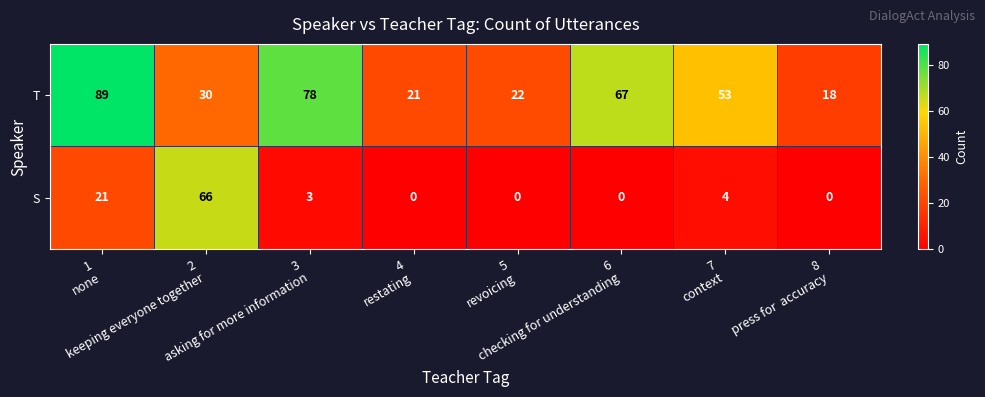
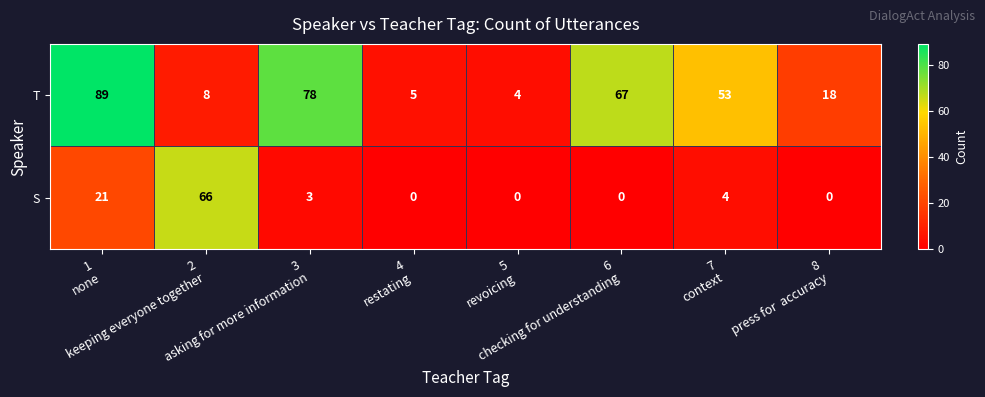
T, 2 keeping everyone together: 30 -> 8
T, 4 restating: 21 -> 5
T, 5 revoicing: 22 -> 4
